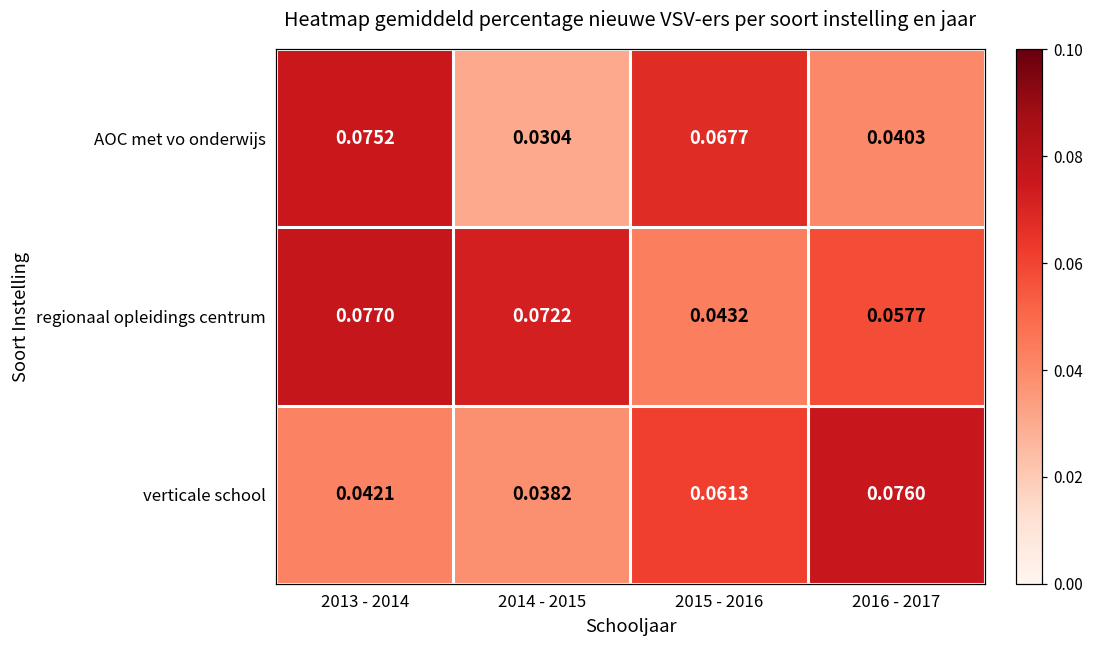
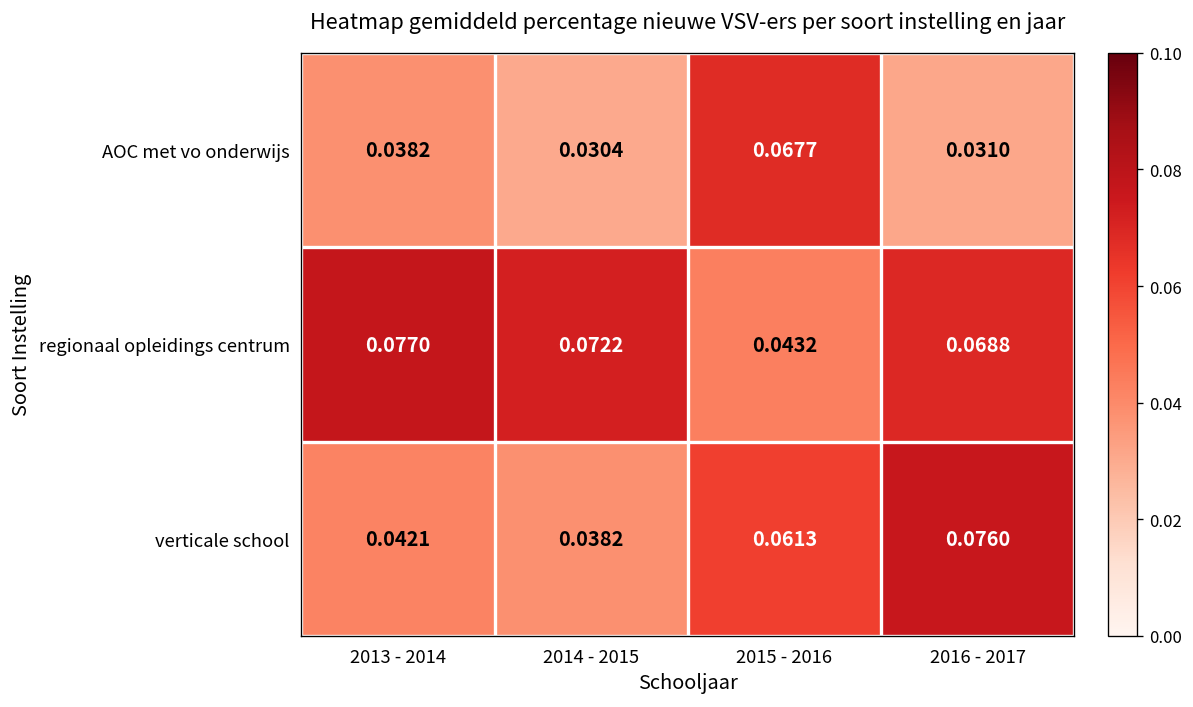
AOC met vo onderwijs, 2013 - 2014: 0.0752 -> 0.0382
AOC met vo onderwijs, 2016 - 2017: 0.0403 -> 0.0310
regionaal opleidings centrum, 2016 - 2017: 0.0577 -> 0.0688
